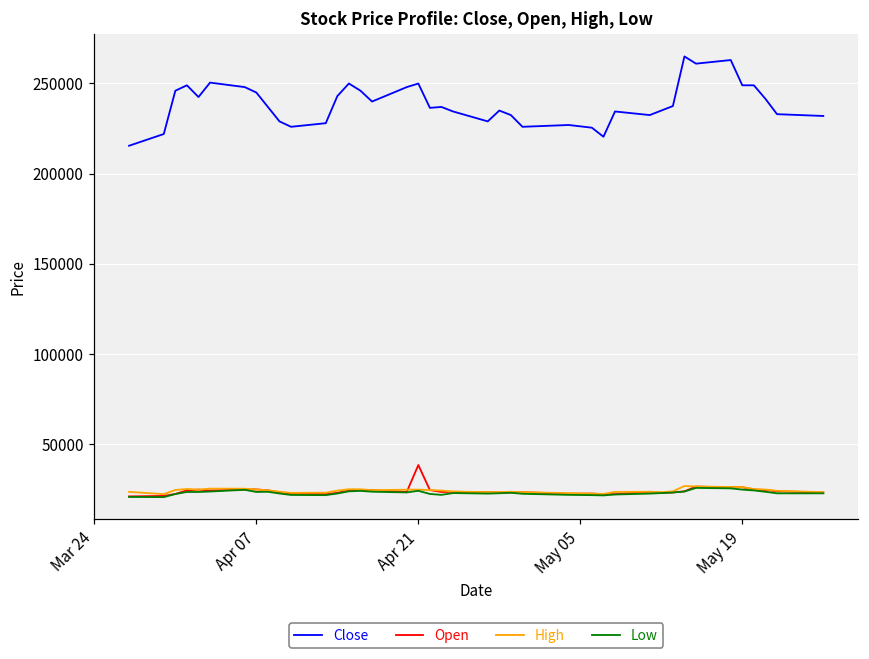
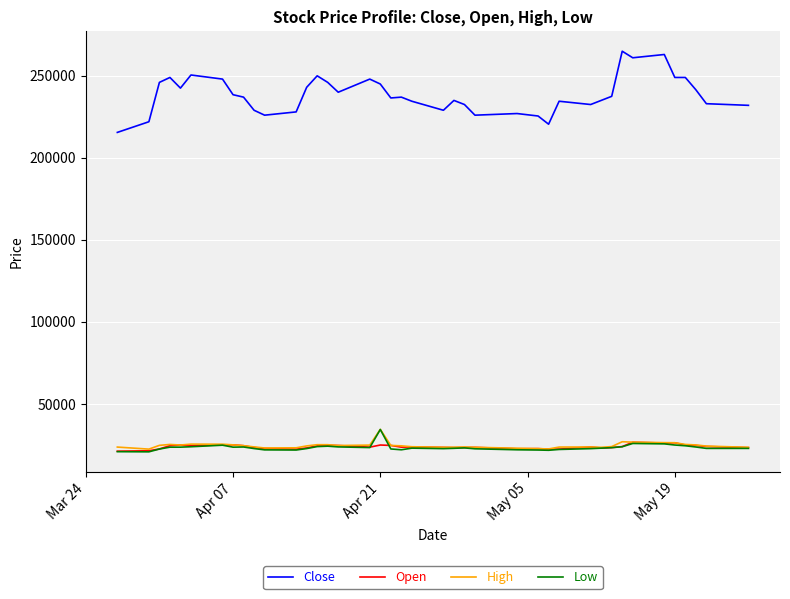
Close, Apr 07: 245000 -> 238000
Close, Apr 21: 250000 -> 245000
Open, Apr 21: 39000 -> 25000
High, Apr 21: 25000 -> 34000
Low, Apr 21: 24000 -> 34000
